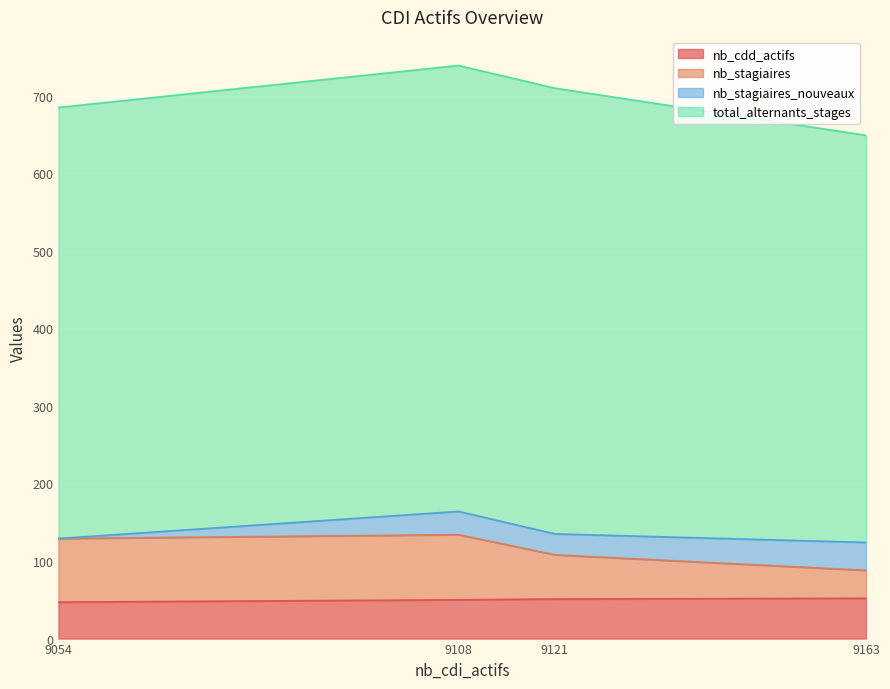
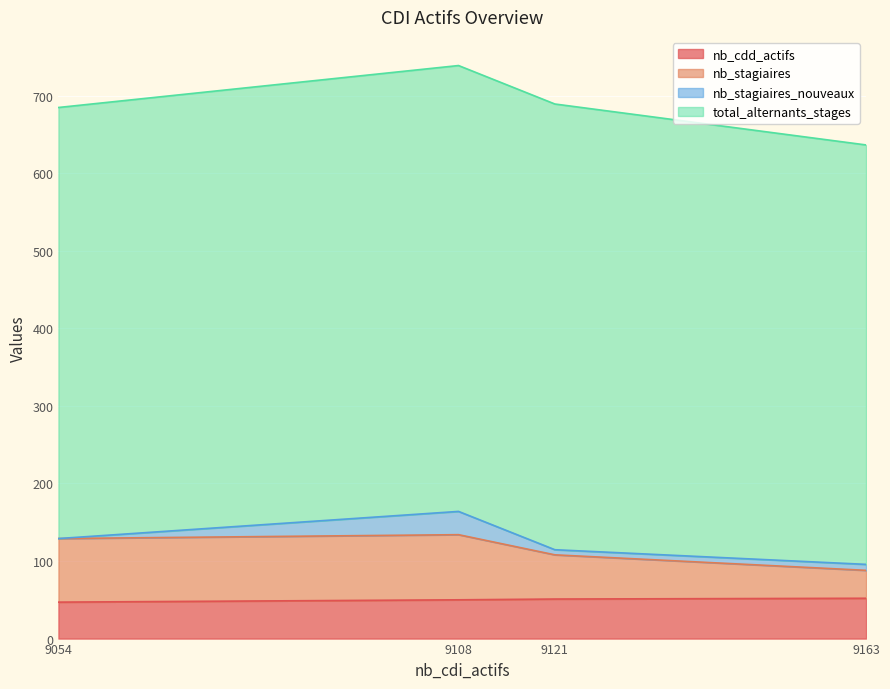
nb_stagiaires_nouveaux, 9121: 30 -> 10
nb_stagiaires_nouveaux, 9163: 40 -> 10
total_alternants_stages, 9163: 530 -> 540
